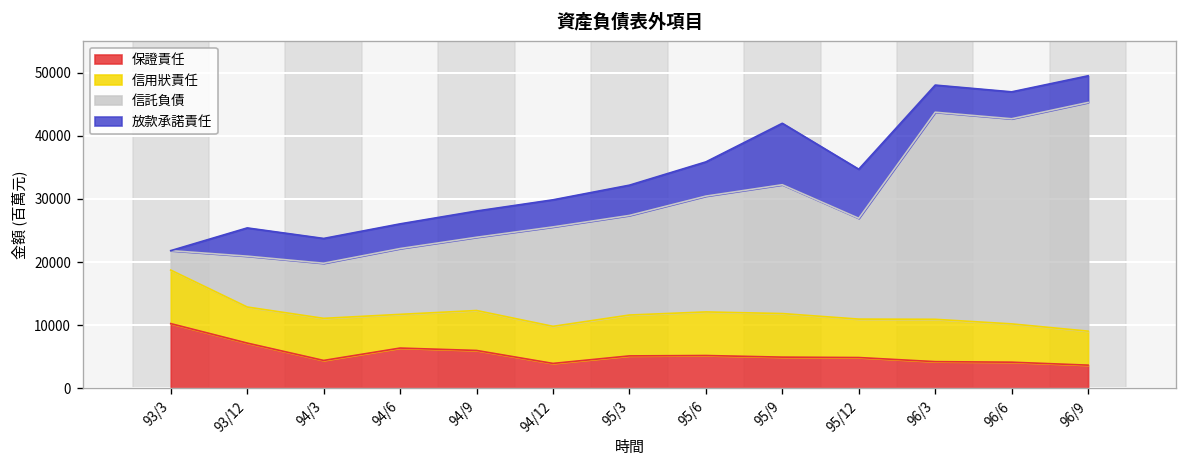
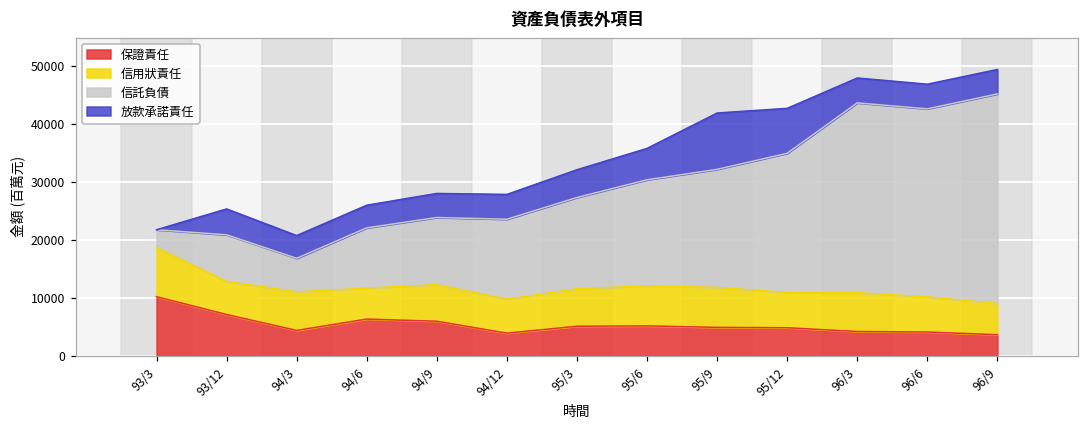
信託負債, 94/3: 9000 -> 6000
信託負債, 94/12: 16000 -> 14000
信託負債, 95/12: 16000 -> 24000
